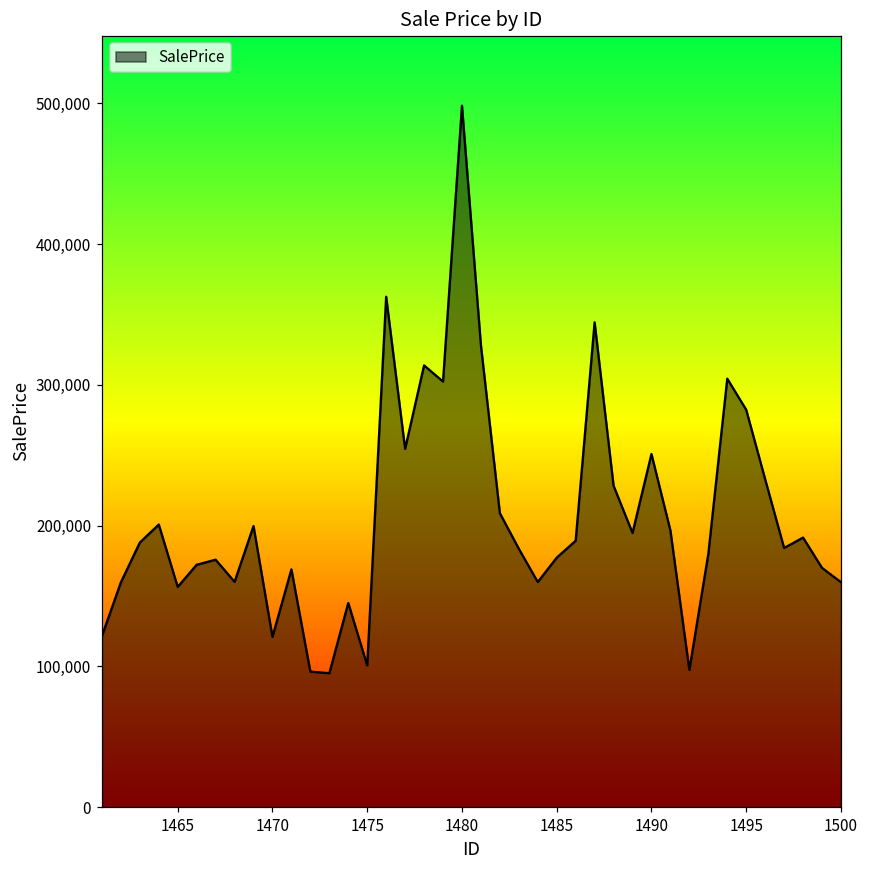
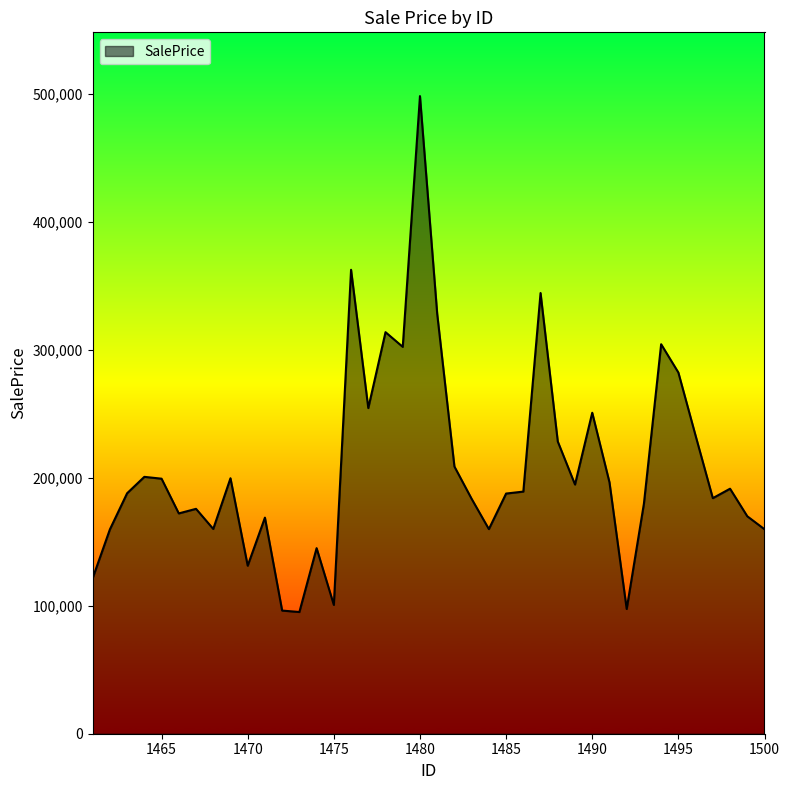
1465: 156,000 -> 199,000
1470: 121,000 -> 131,000
1485: 177,000 -> 188,000
